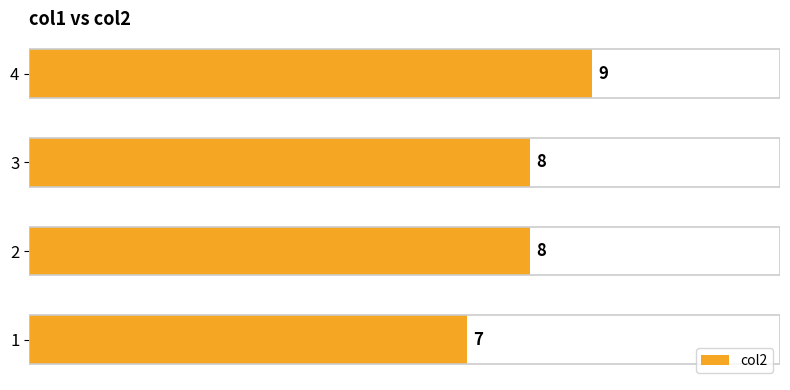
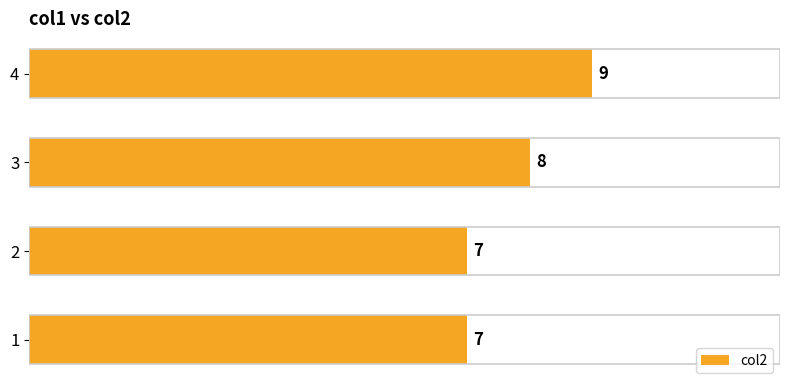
2: 8 -> 7
